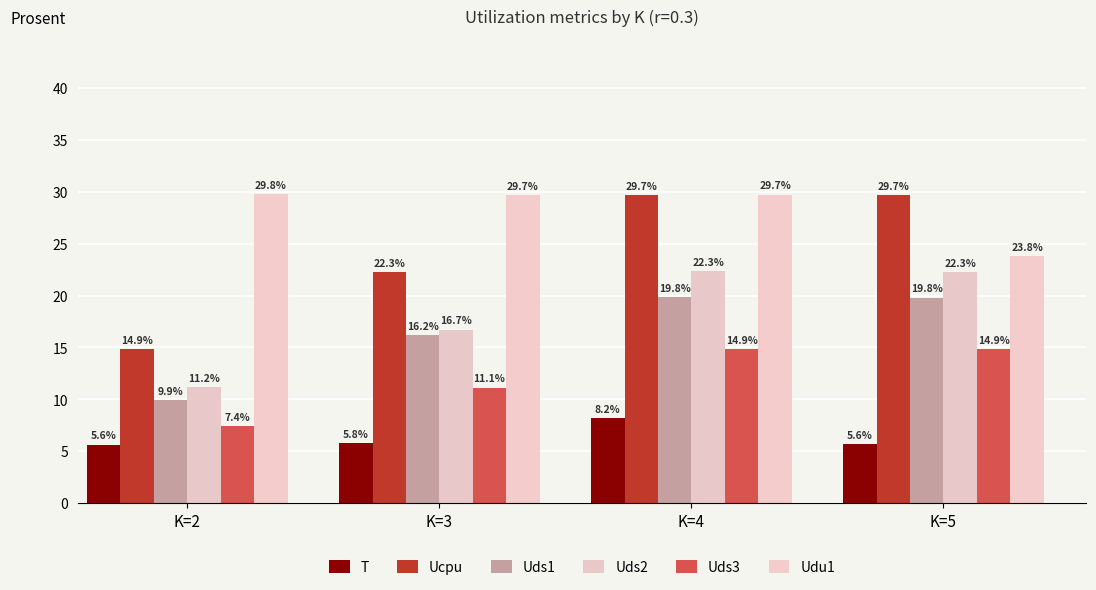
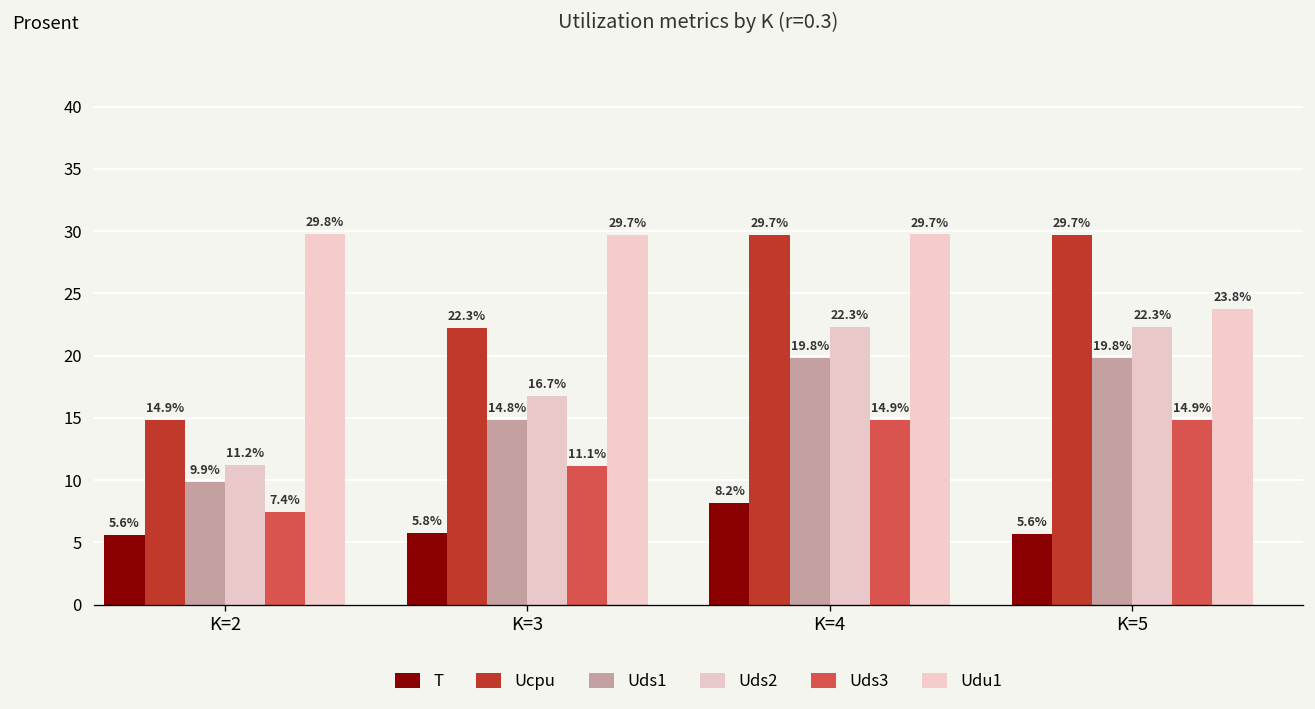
Uds1, K=3: 16.2% -> 14.8%
